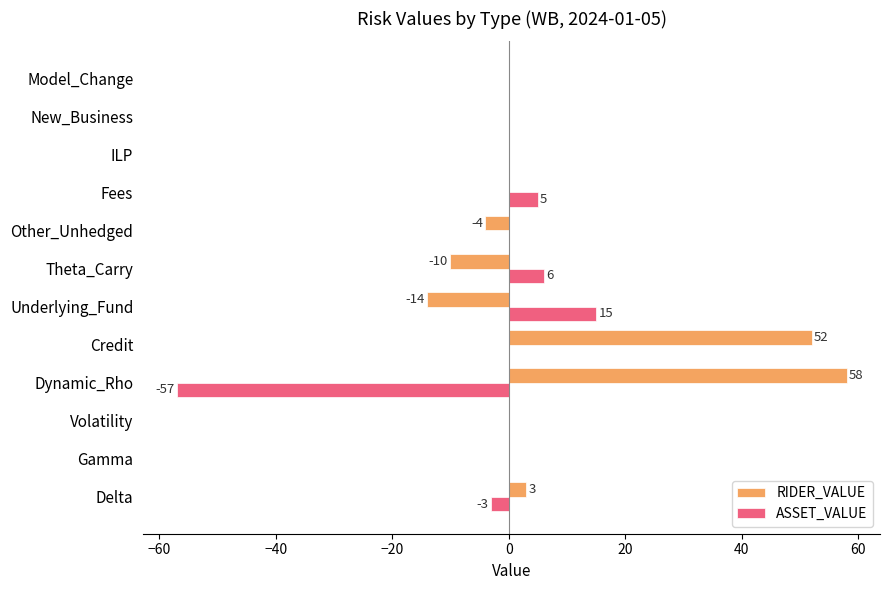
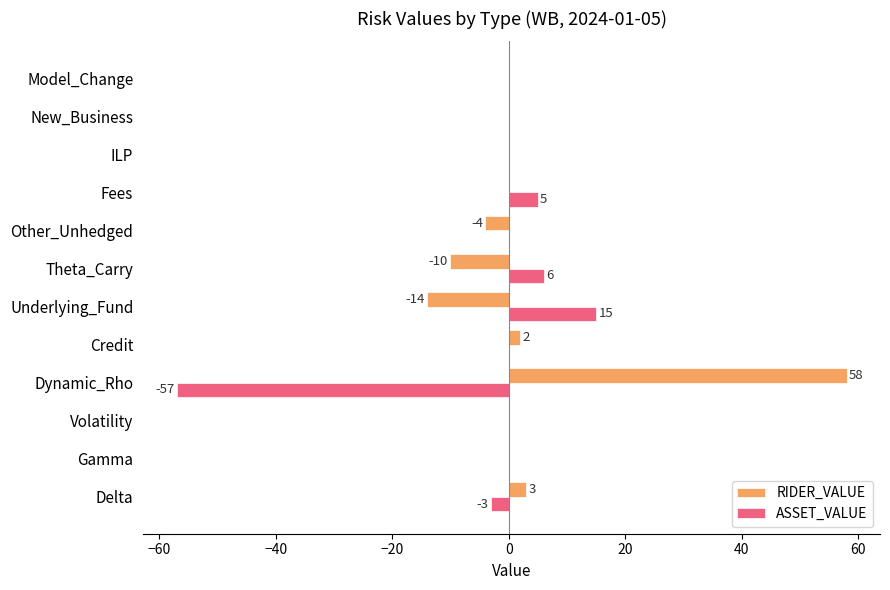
RIDER_VALUE, Credit: 52 -> 2
